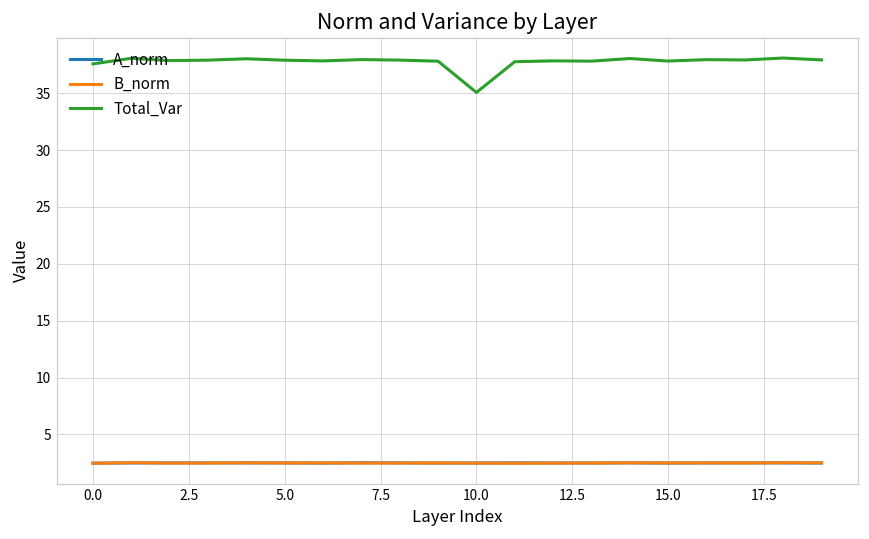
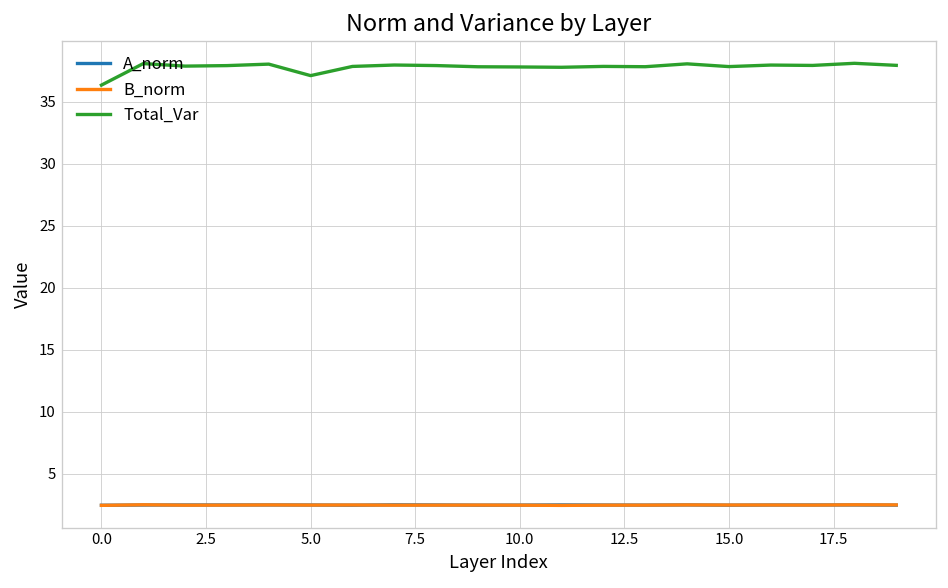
Total_Var, 0.0: 37.6 -> 36.3
Total_Var, 5.0: 37.9 -> 37.1
Total_Var, 10.0: 35.1 -> 37.8
